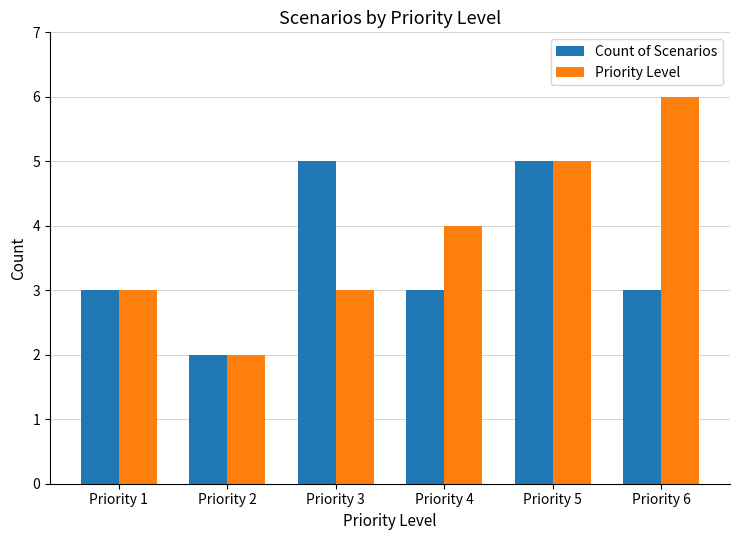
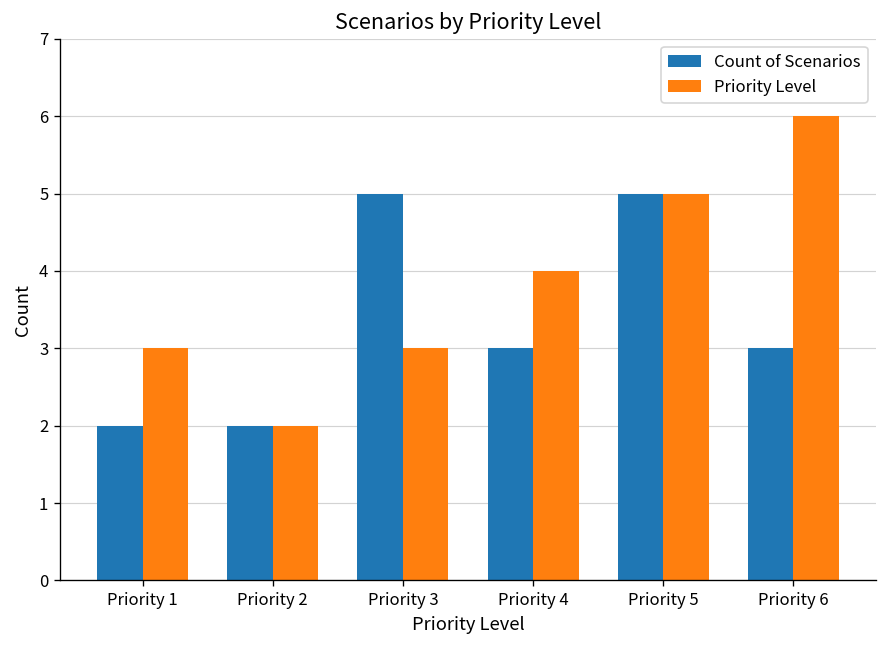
Count of Scenarios, Priority 1: 3 -> 2
